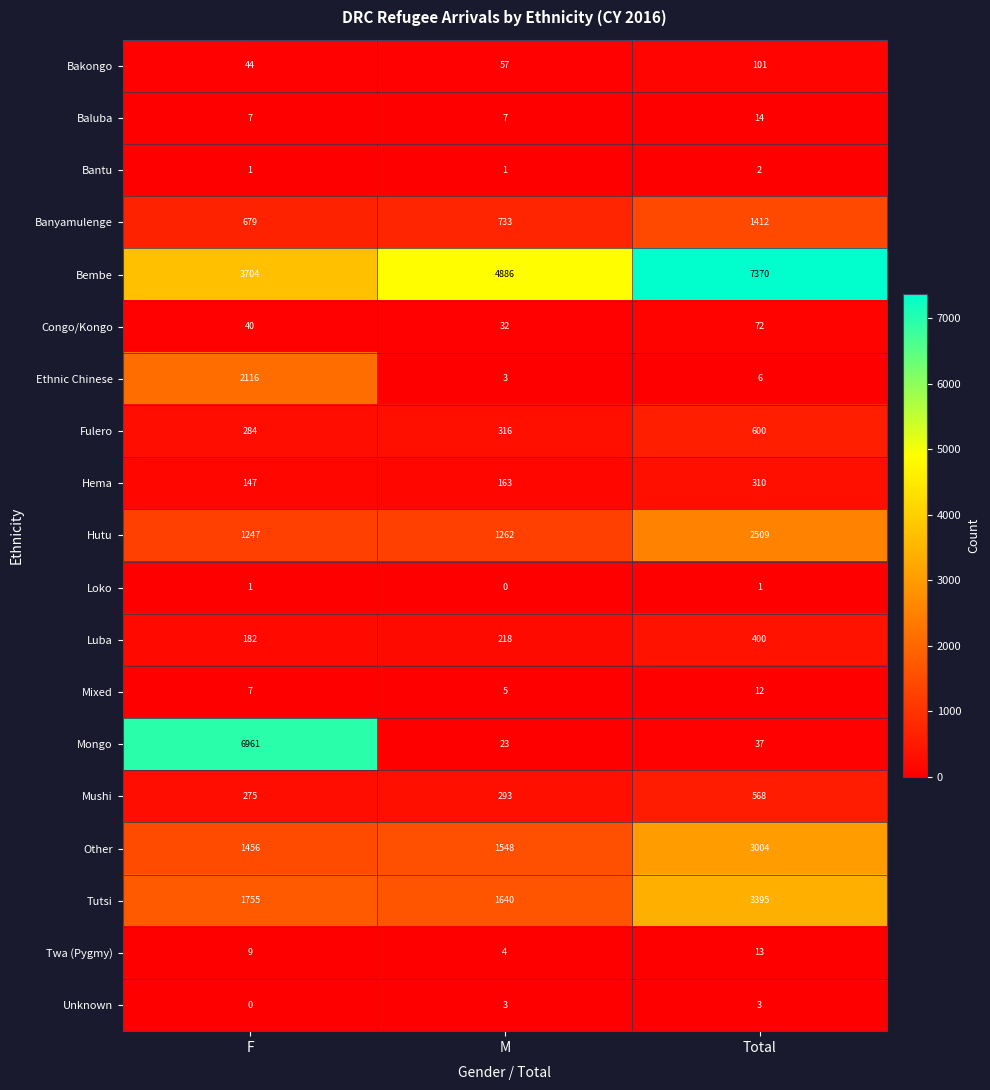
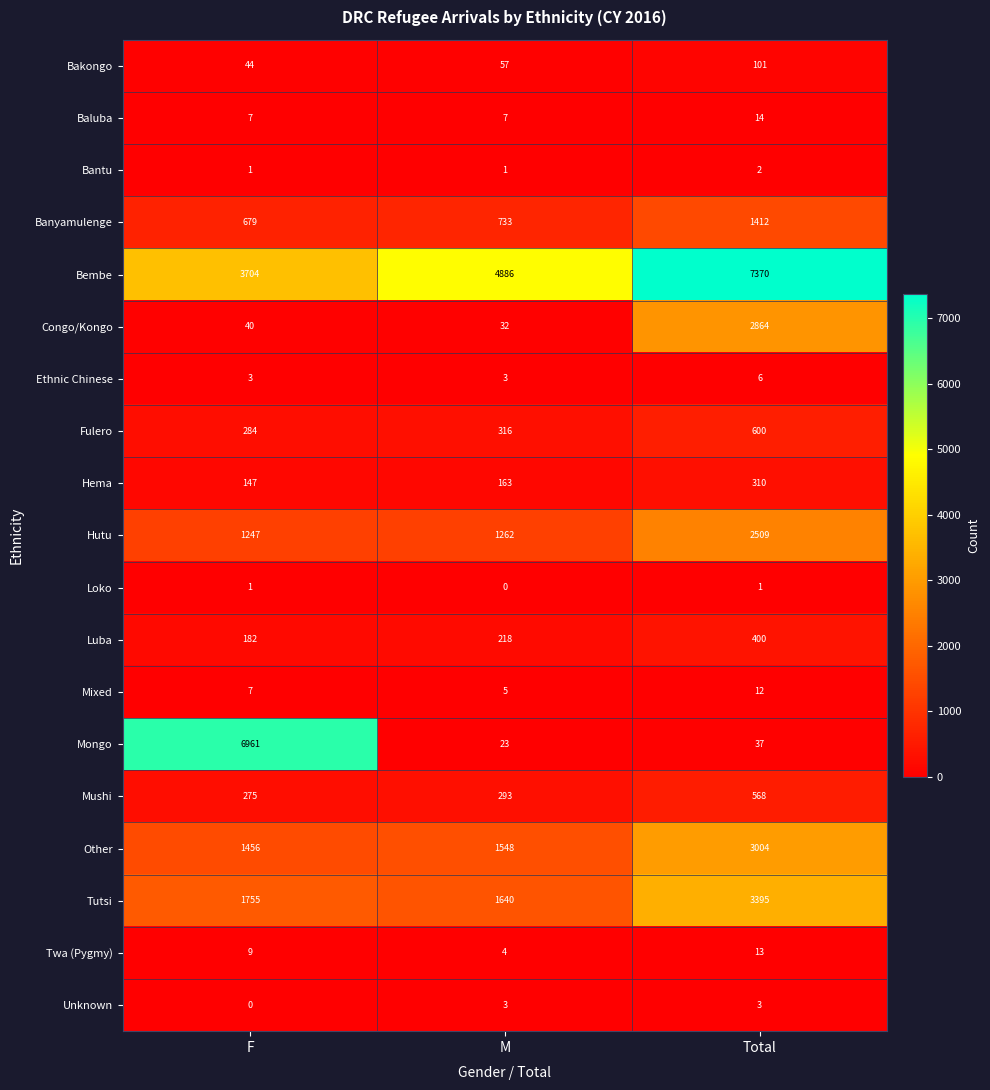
Congo/Kongo, Total: 72 -> 2864
Ethnic Chinese, F: 2116 -> 3
